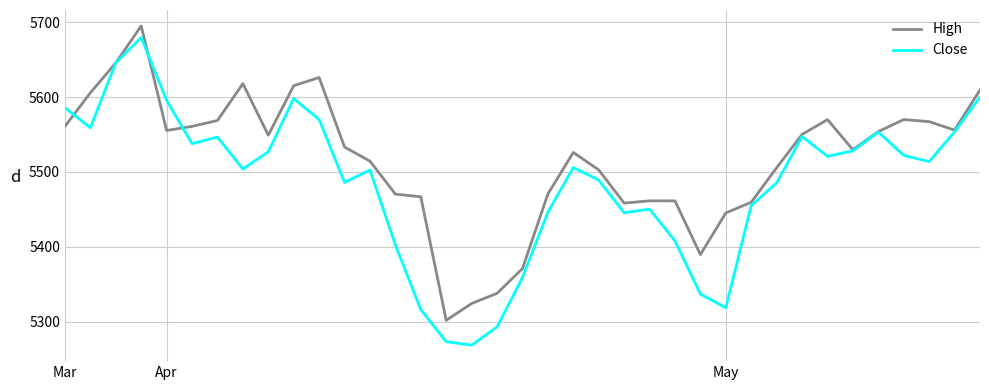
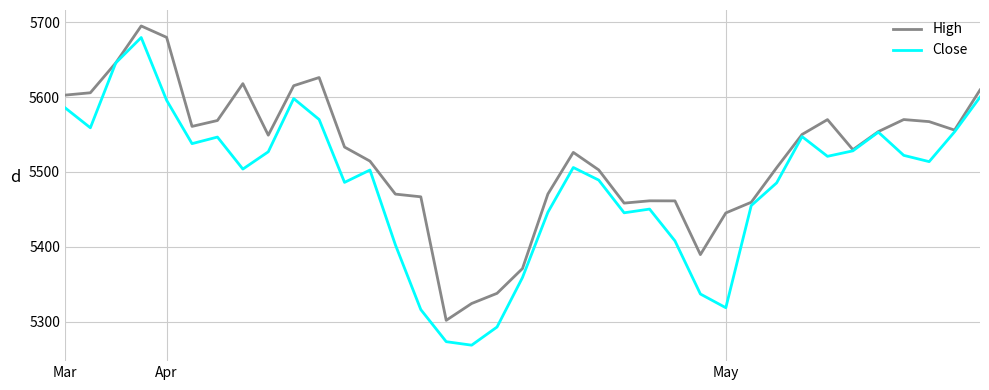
High, Mar: 5560 -> 5600
High, Apr: 5560 -> 5680
